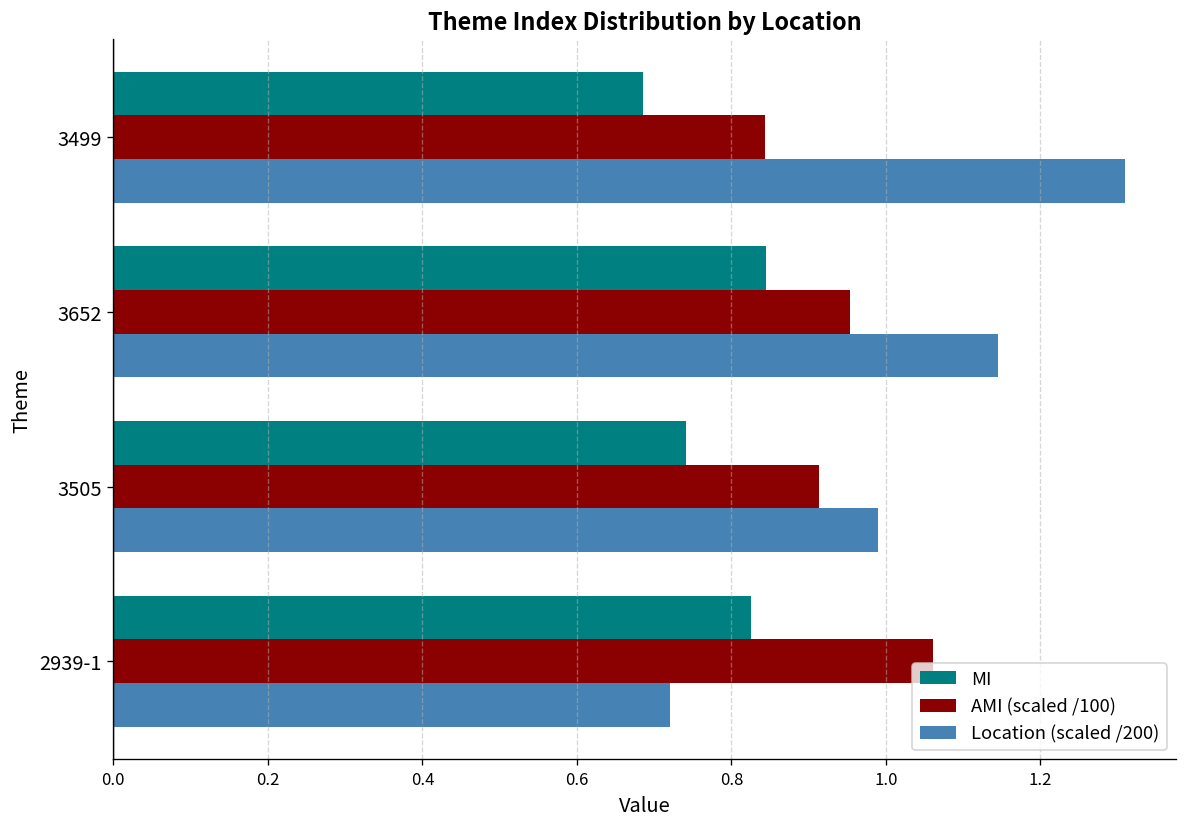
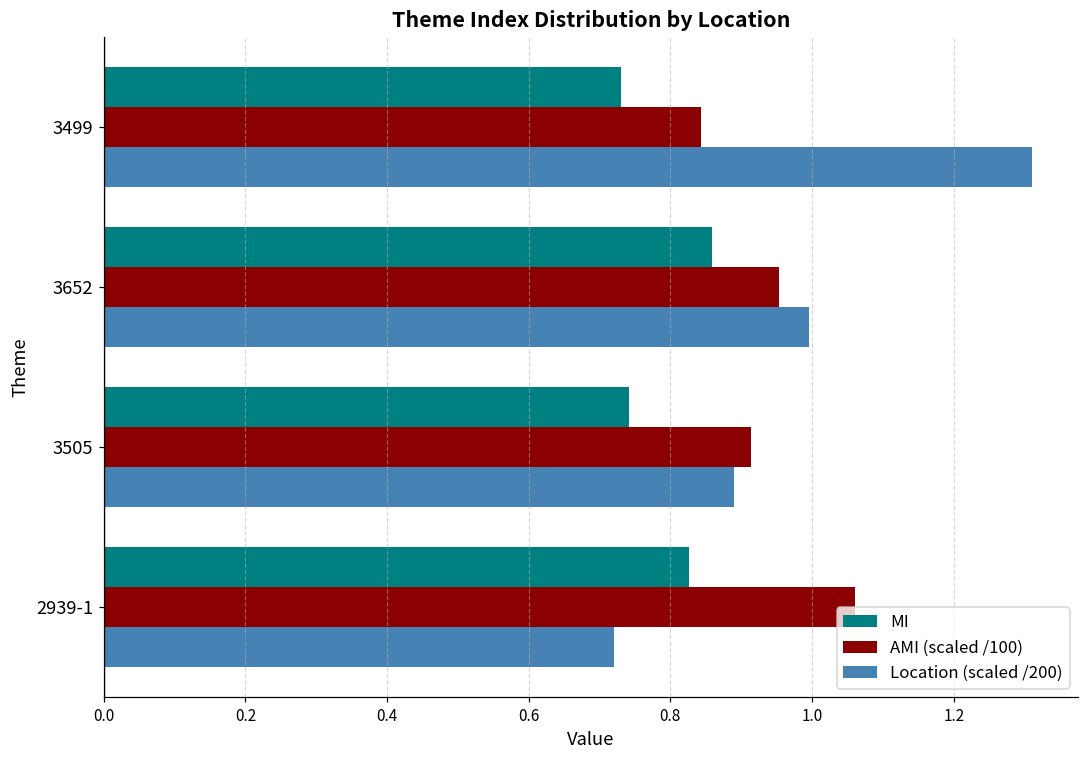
MI, 3499: 0.69 -> 0.73
MI, 3652: 0.84 -> 0.86
Location (scaled /200), 3652: 1.15 -> 1.00
Location (scaled /200), 3505: 0.99 -> 0.89
